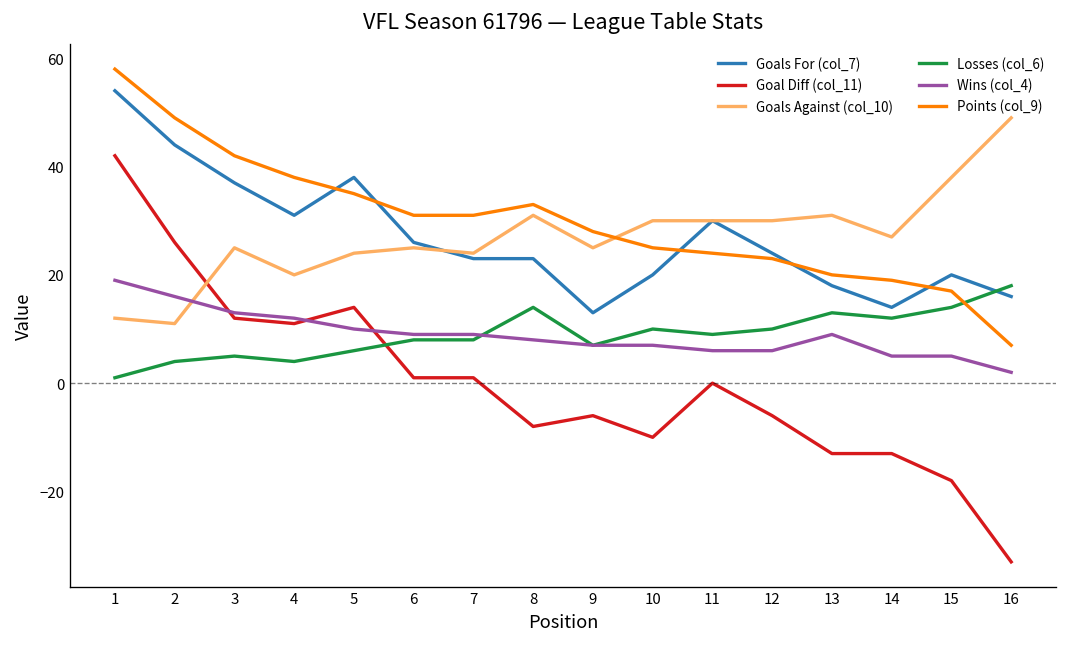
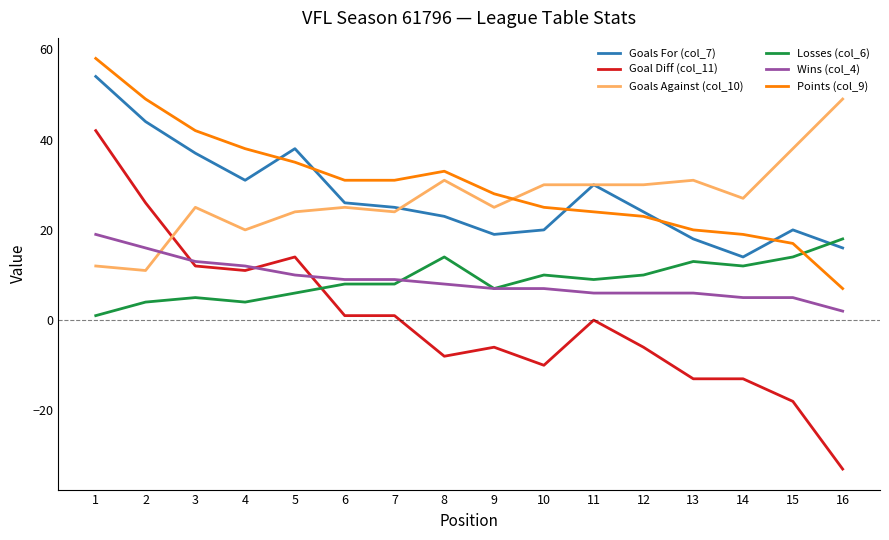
Goals For (col_7), 7: 23 -> 25
Goals For (col_7), 9: 13 -> 19
Wins (col_4), 13: 9 -> 6
